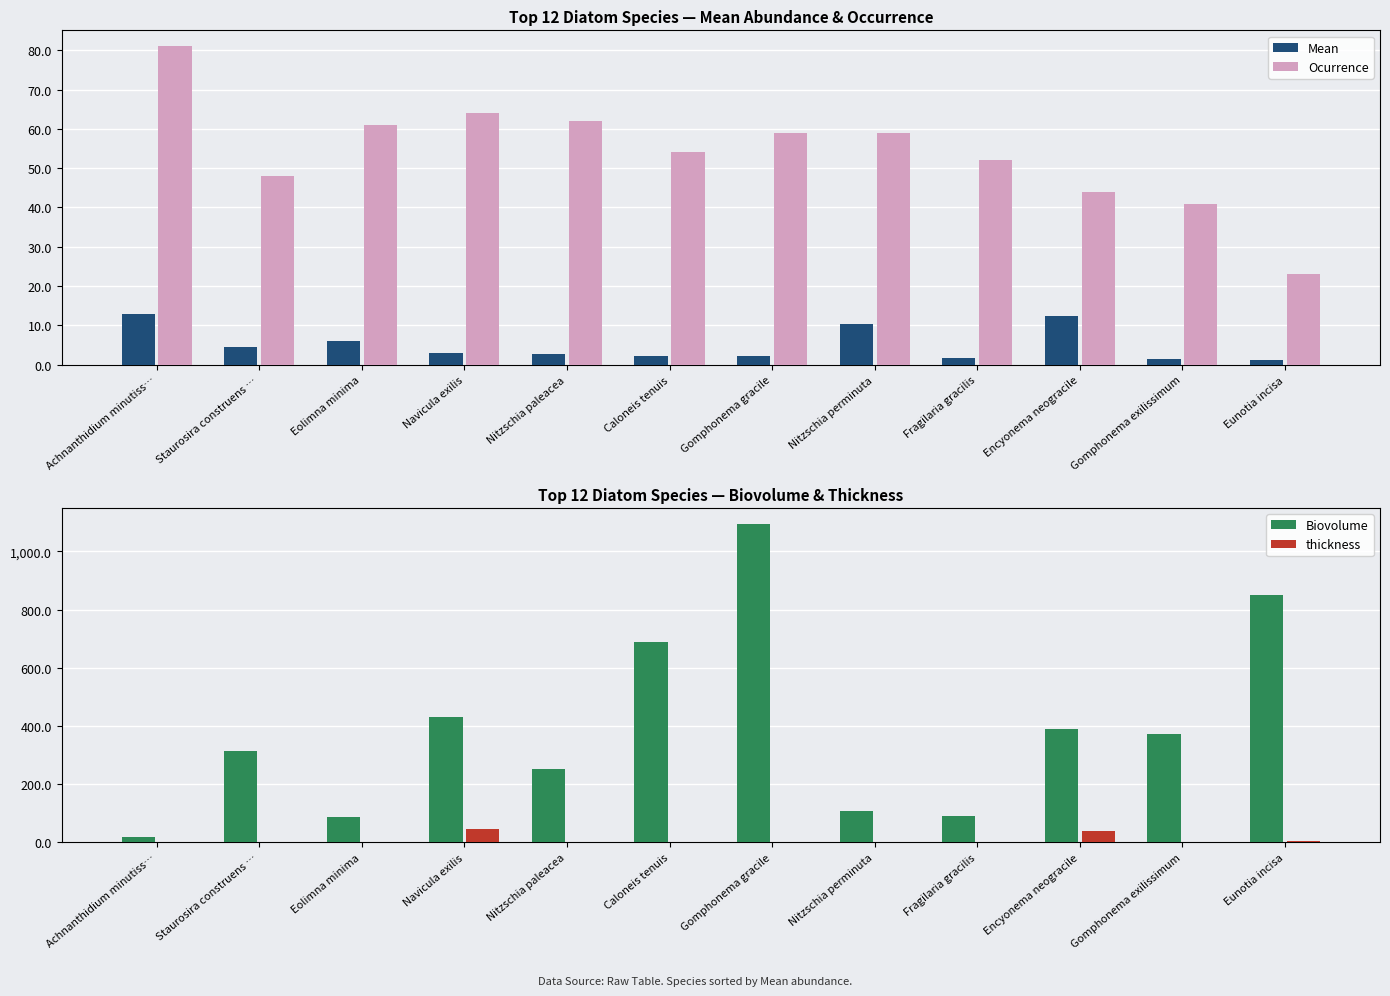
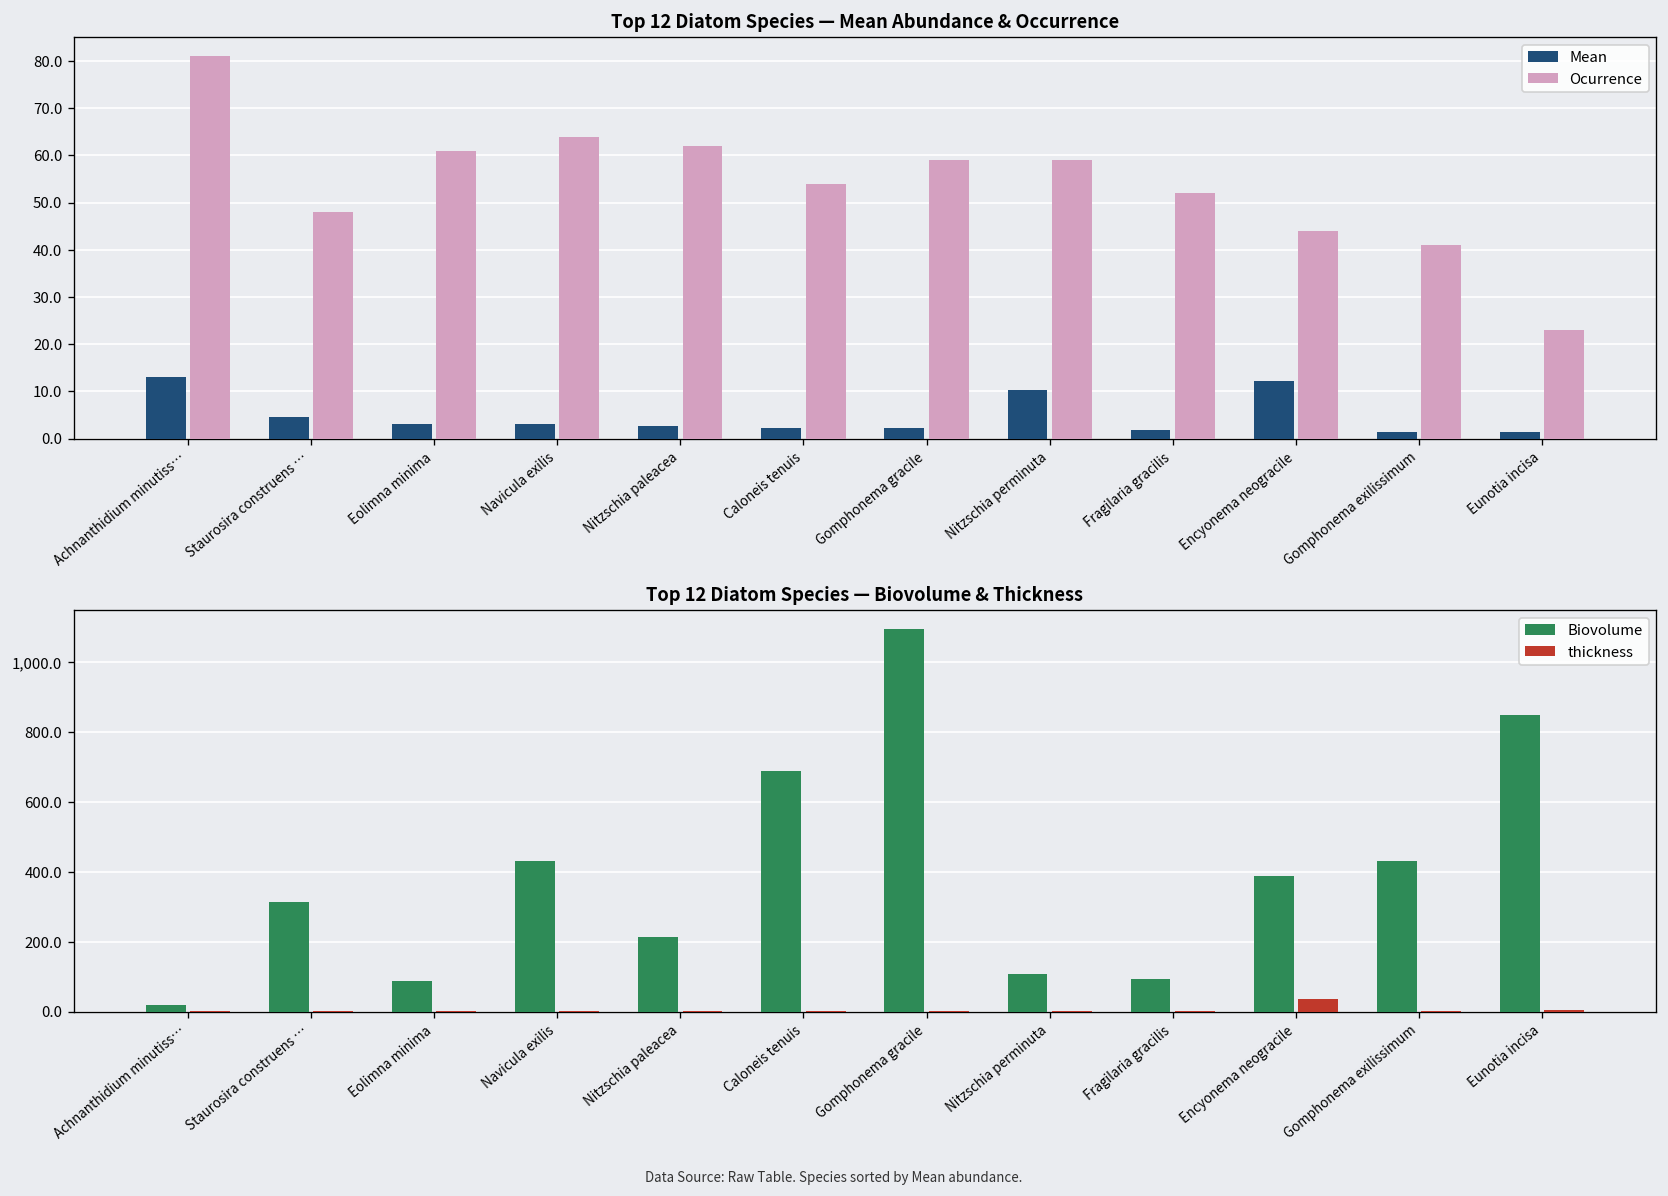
Top 12 Diatom Species — Mean Abundance & Occurrence, Mean, Eolimna minima: 6 -> 3
Top 12 Diatom Species — Biovolume & Thickness, thickness, Navicula exilis: 50 -> 0
Top 12 Diatom Species — Biovolume & Thickness, Biovolume, Nitzschia paleacea: 250 -> 210
Top 12 Diatom Species — Biovolume & Thickness, Biovolume, Gomphonema exilissimum: 370 -> 430
